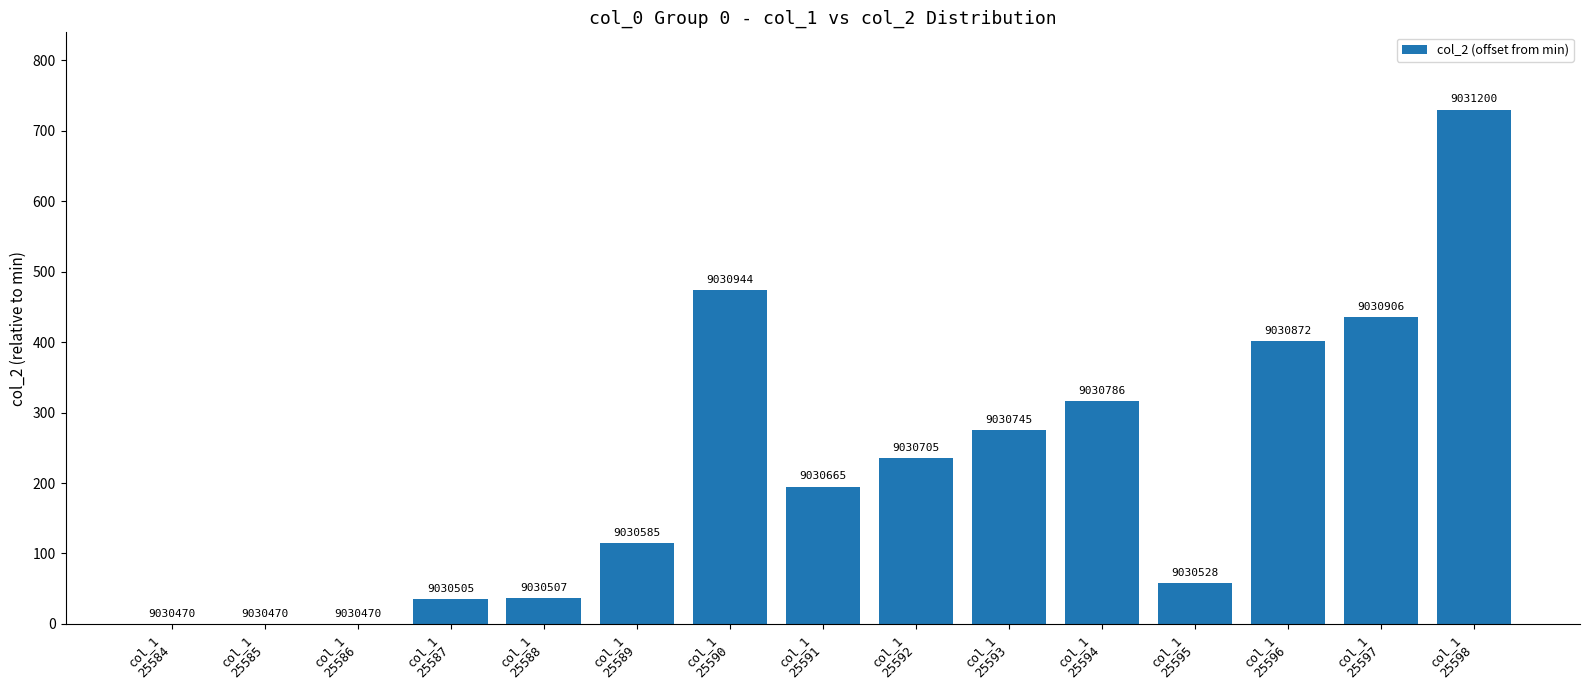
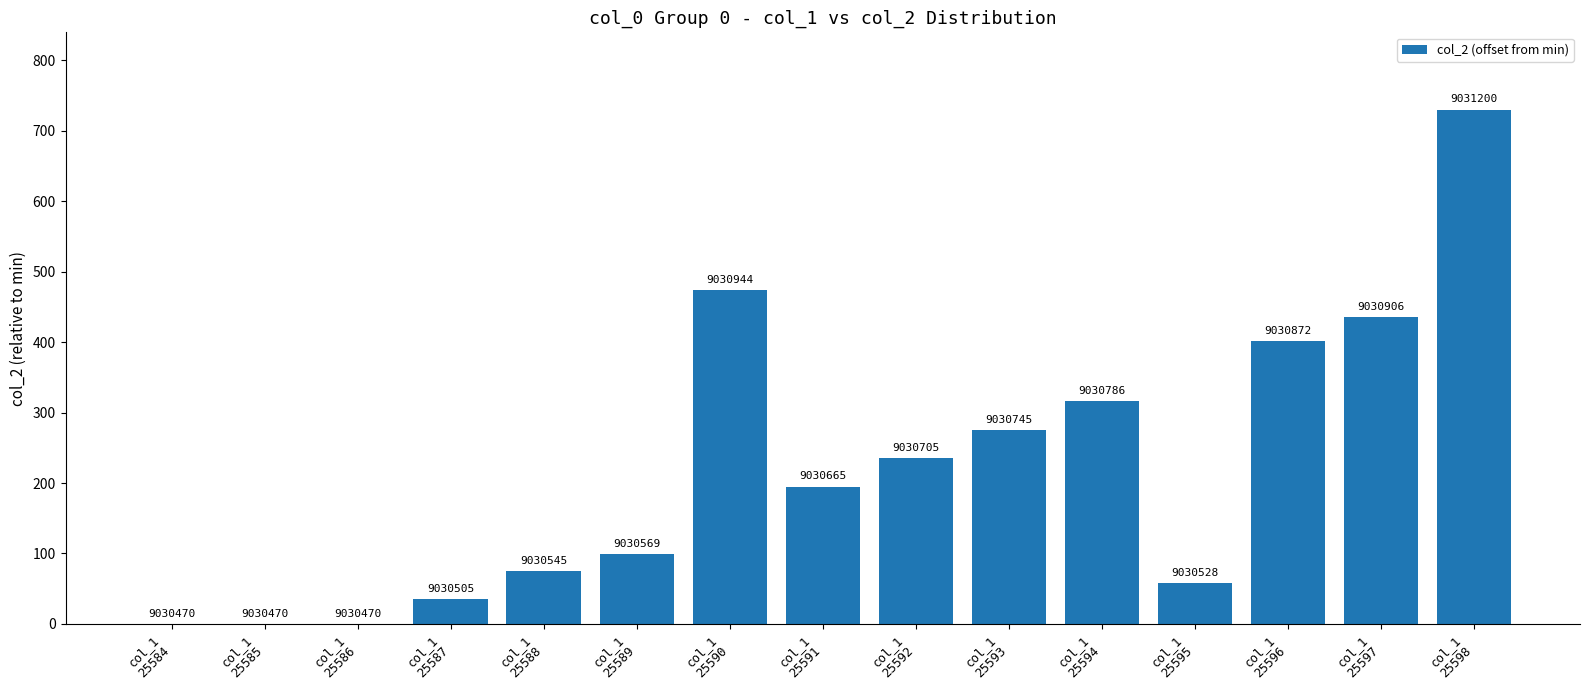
col_1 25588: 9030507 -> 9030545
col_1 25589: 9030585 -> 9030569
